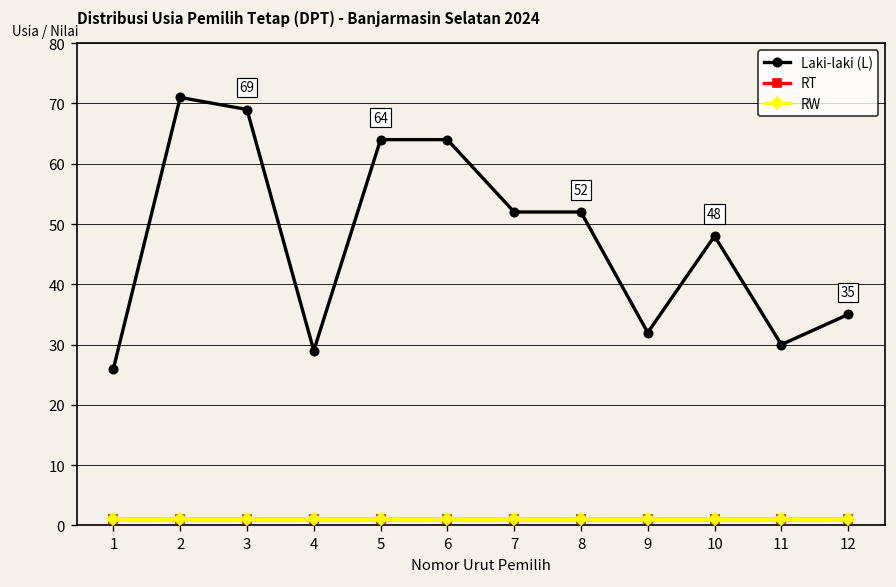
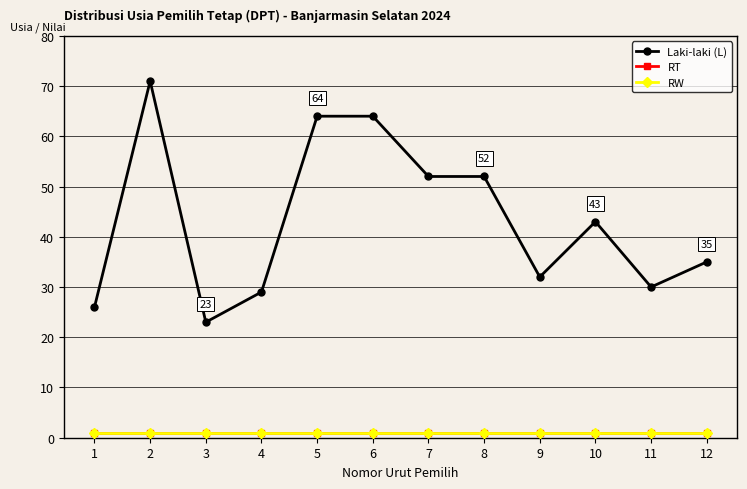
Laki-laki (L), 3: 69 -> 23
Laki-laki (L), 10: 48 -> 43
